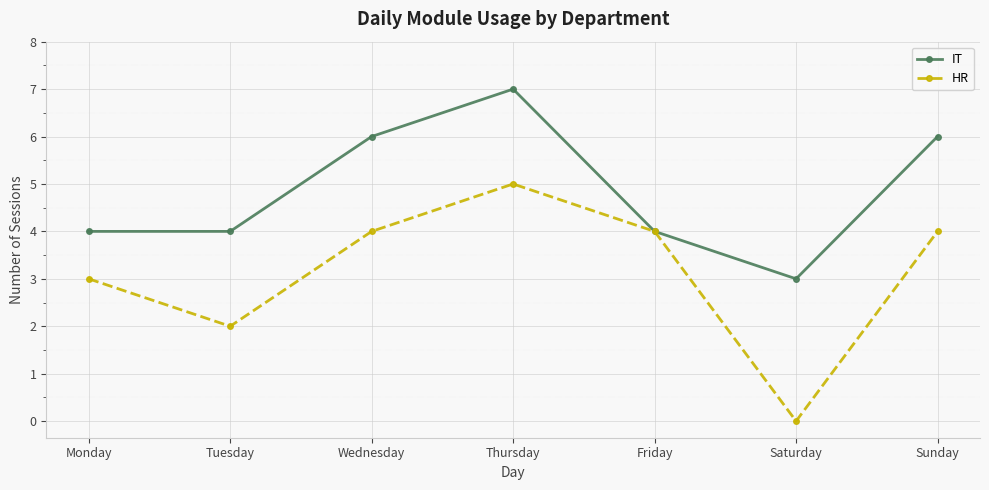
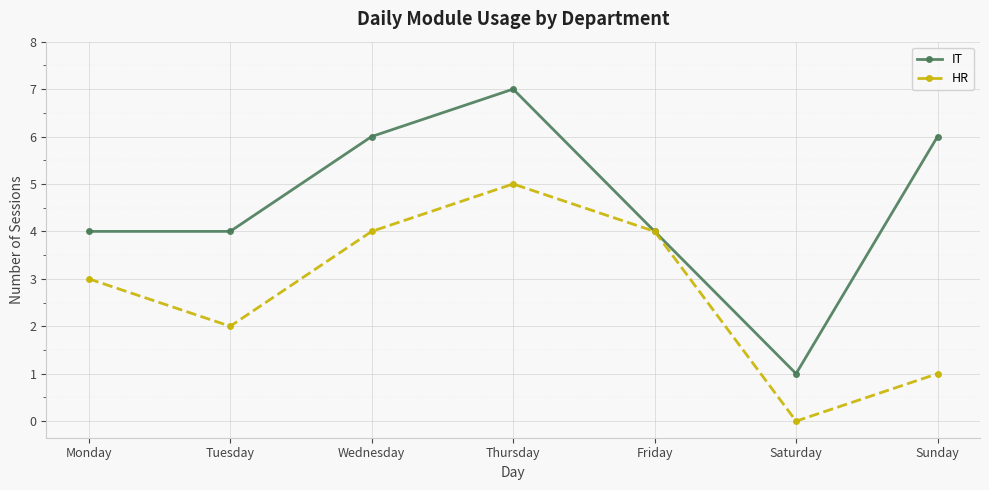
IT, Saturday: 3 -> 1
HR, Sunday: 4 -> 1
